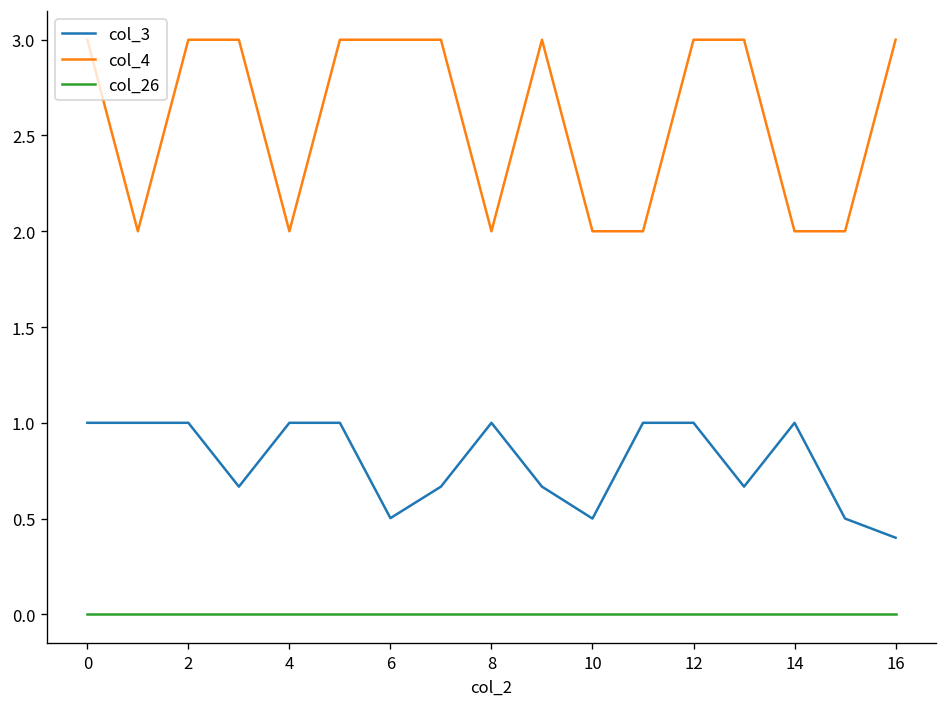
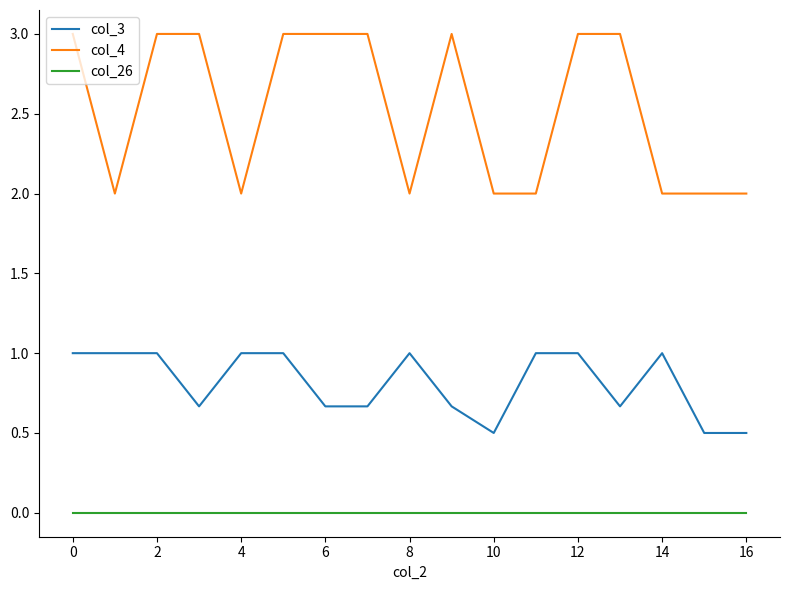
col_3, 6: 0.50 -> 0.67
col_3, 16: 0.4 -> 0.5
col_4, 16: 3 -> 2
